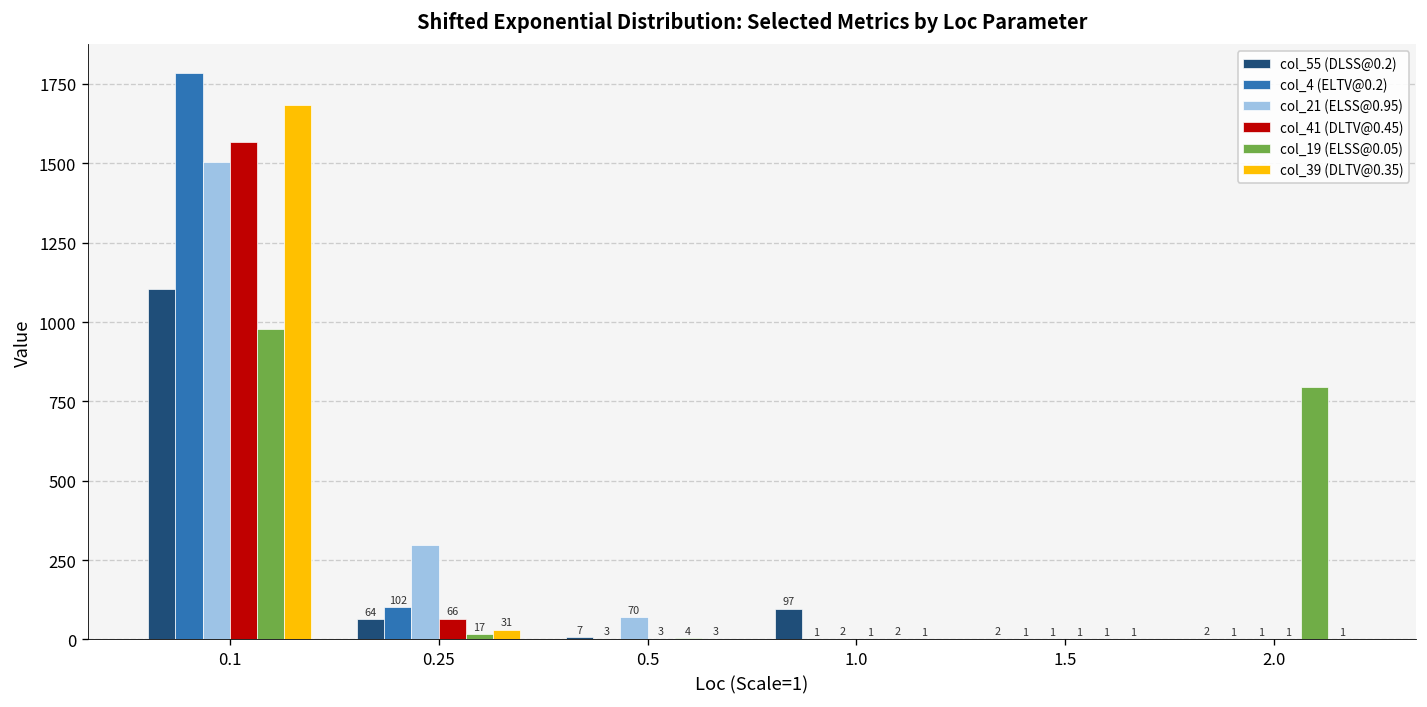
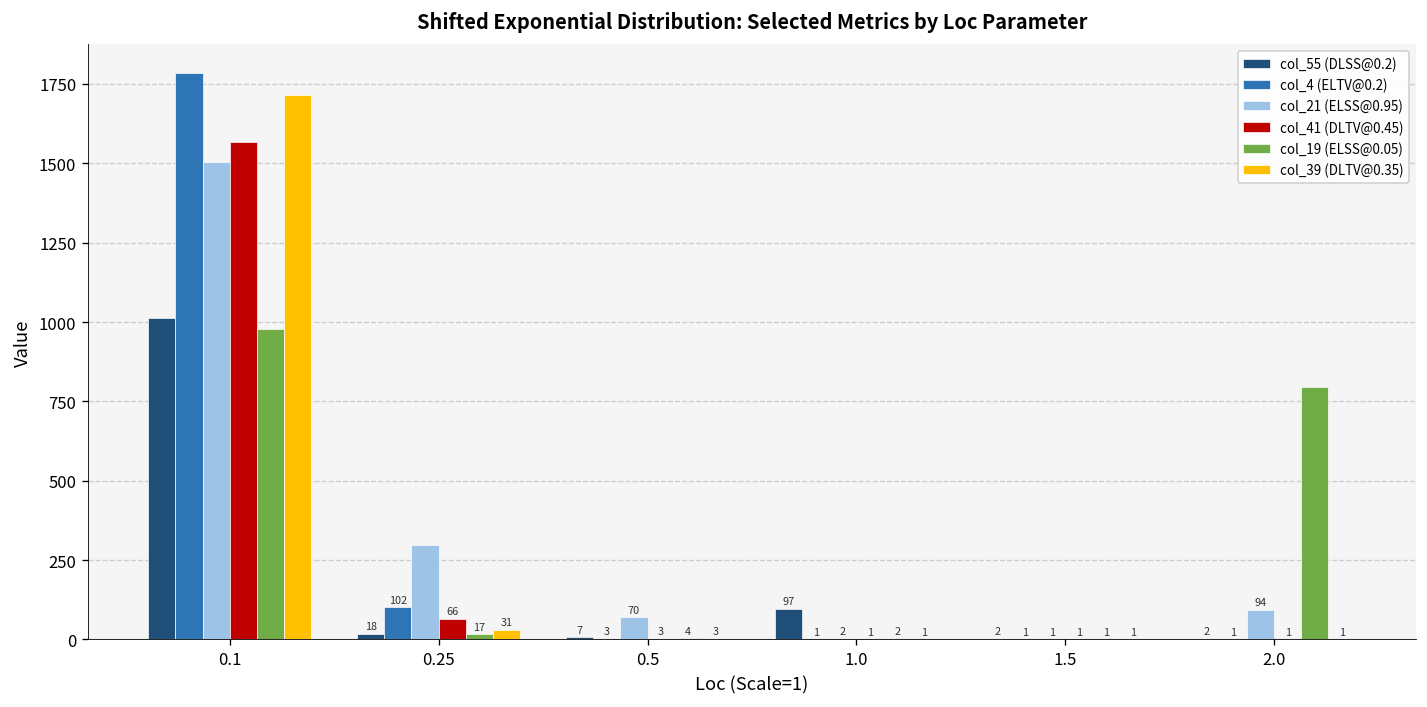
col_55 (DLSS@0.2), 0.1: 1100 -> 1010
col_39 (DLTV@0.35), 0.1: 1690 -> 1720
col_55 (DLSS@0.2), 0.25: 64 -> 18
col_21 (ELSS@0.95), 2.0: 1 -> 94
